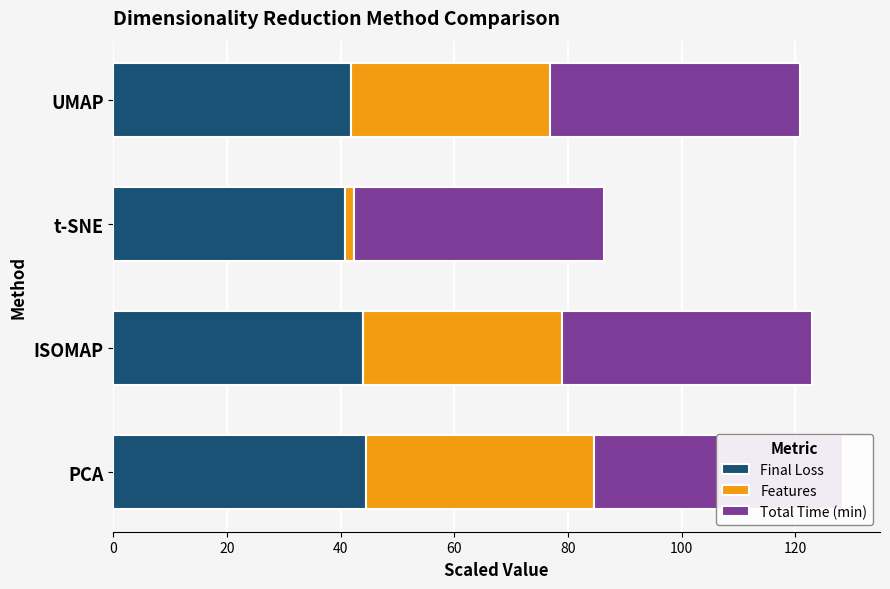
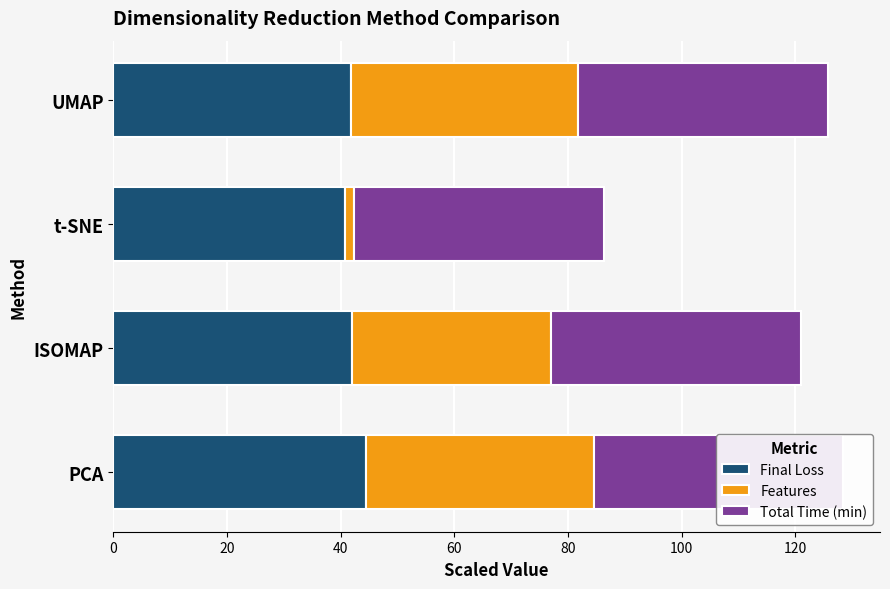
Features, UMAP: 35 -> 40
Final Loss, ISOMAP: 44 -> 42
